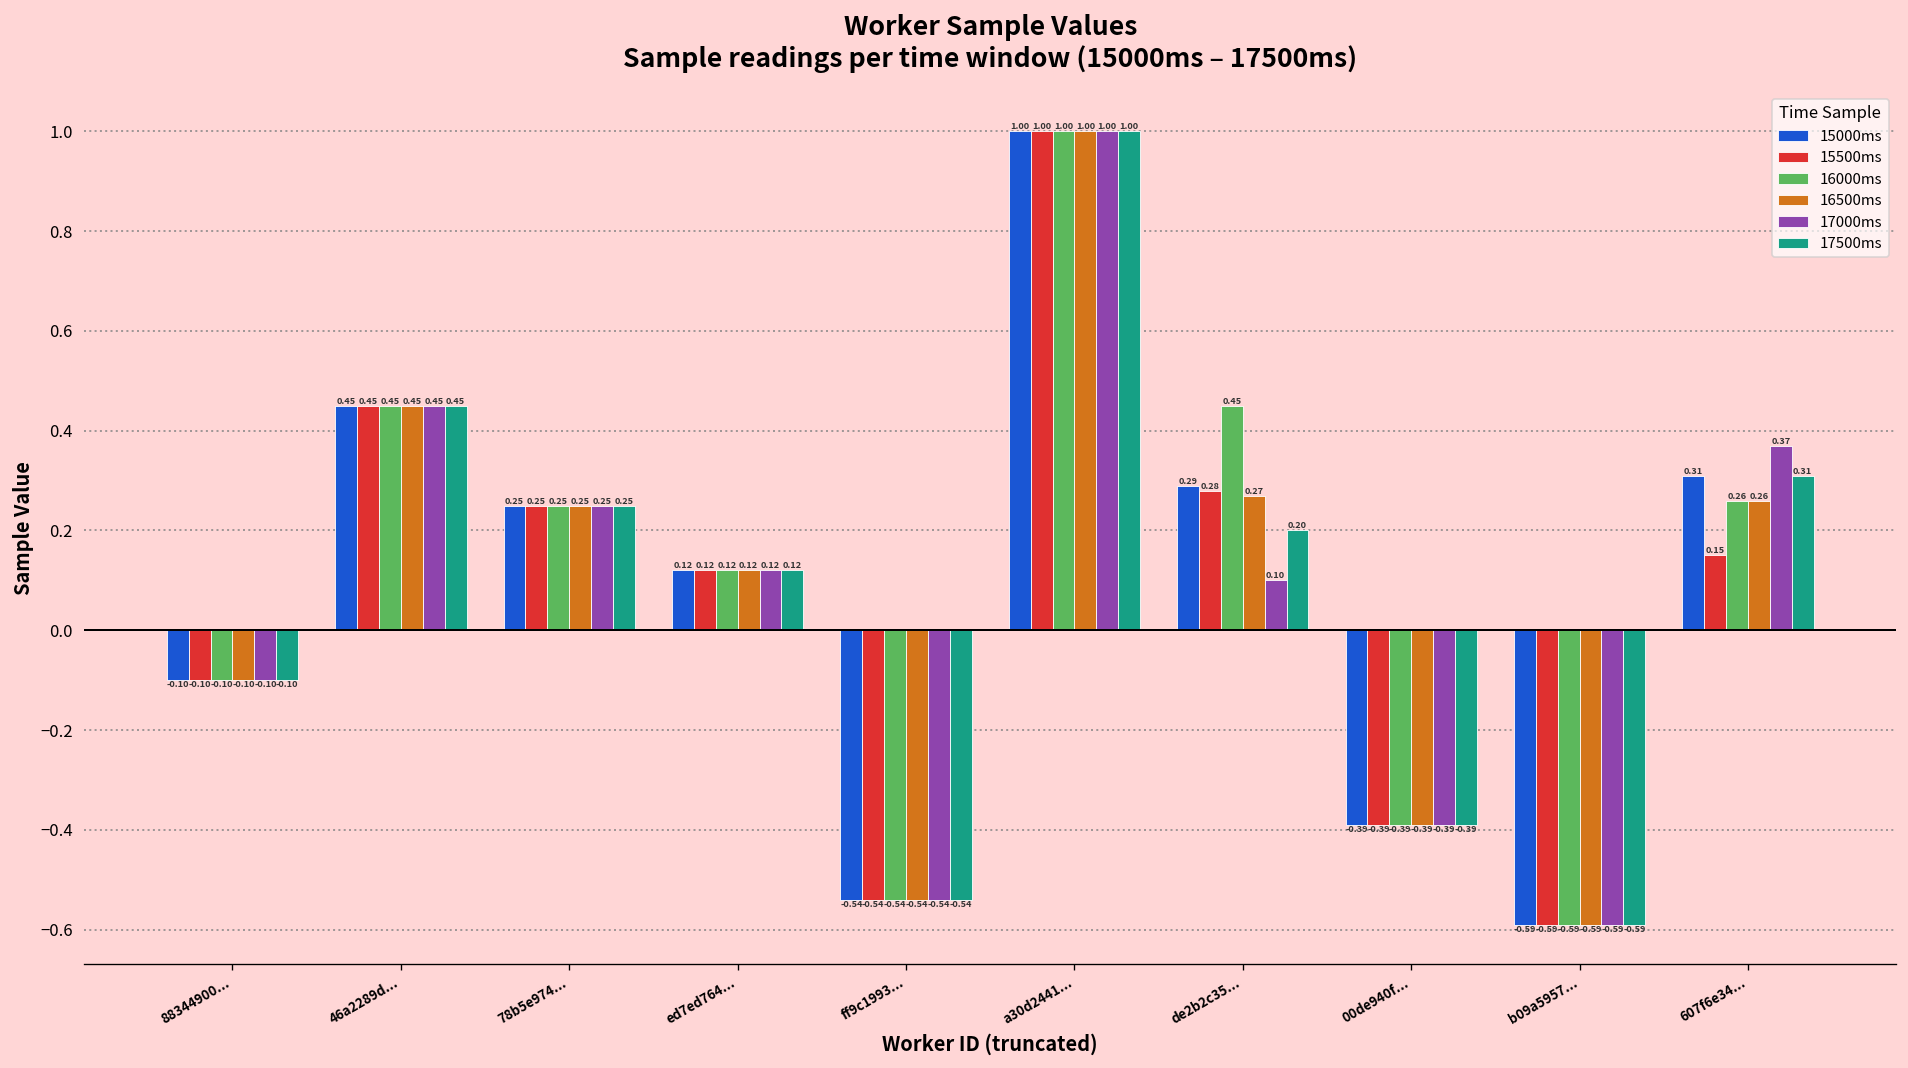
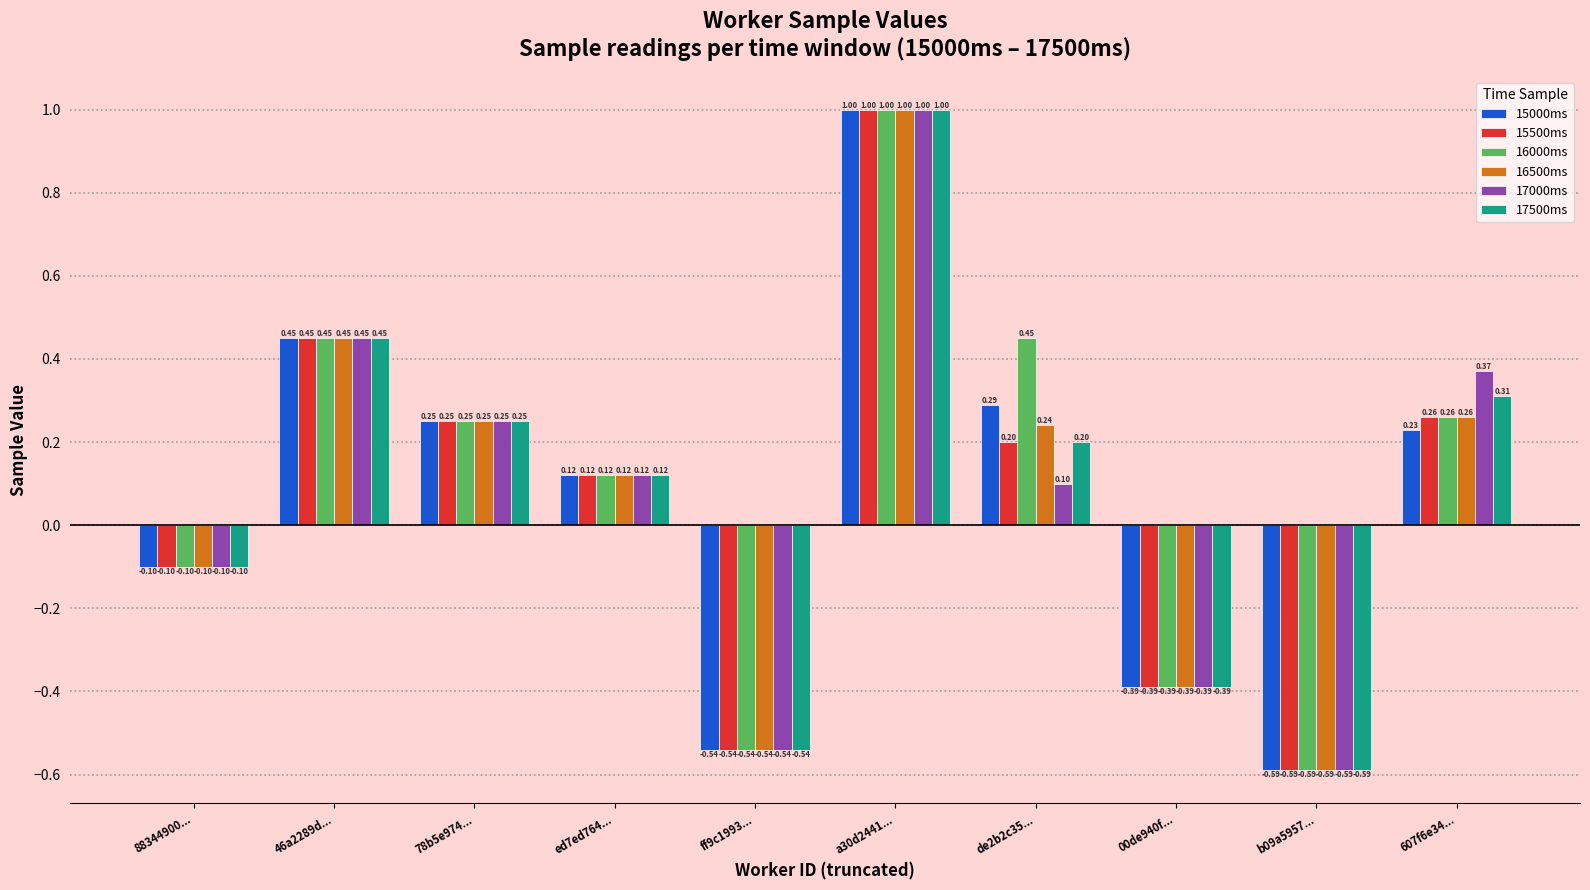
15500ms, de2b2c35...: 0.28 -> 0.20
16500ms, de2b2c35...: 0.27 -> 0.24
15000ms, 607f6e34...: 0.31 -> 0.23
15500ms, 607f6e34...: 0.15 -> 0.26
